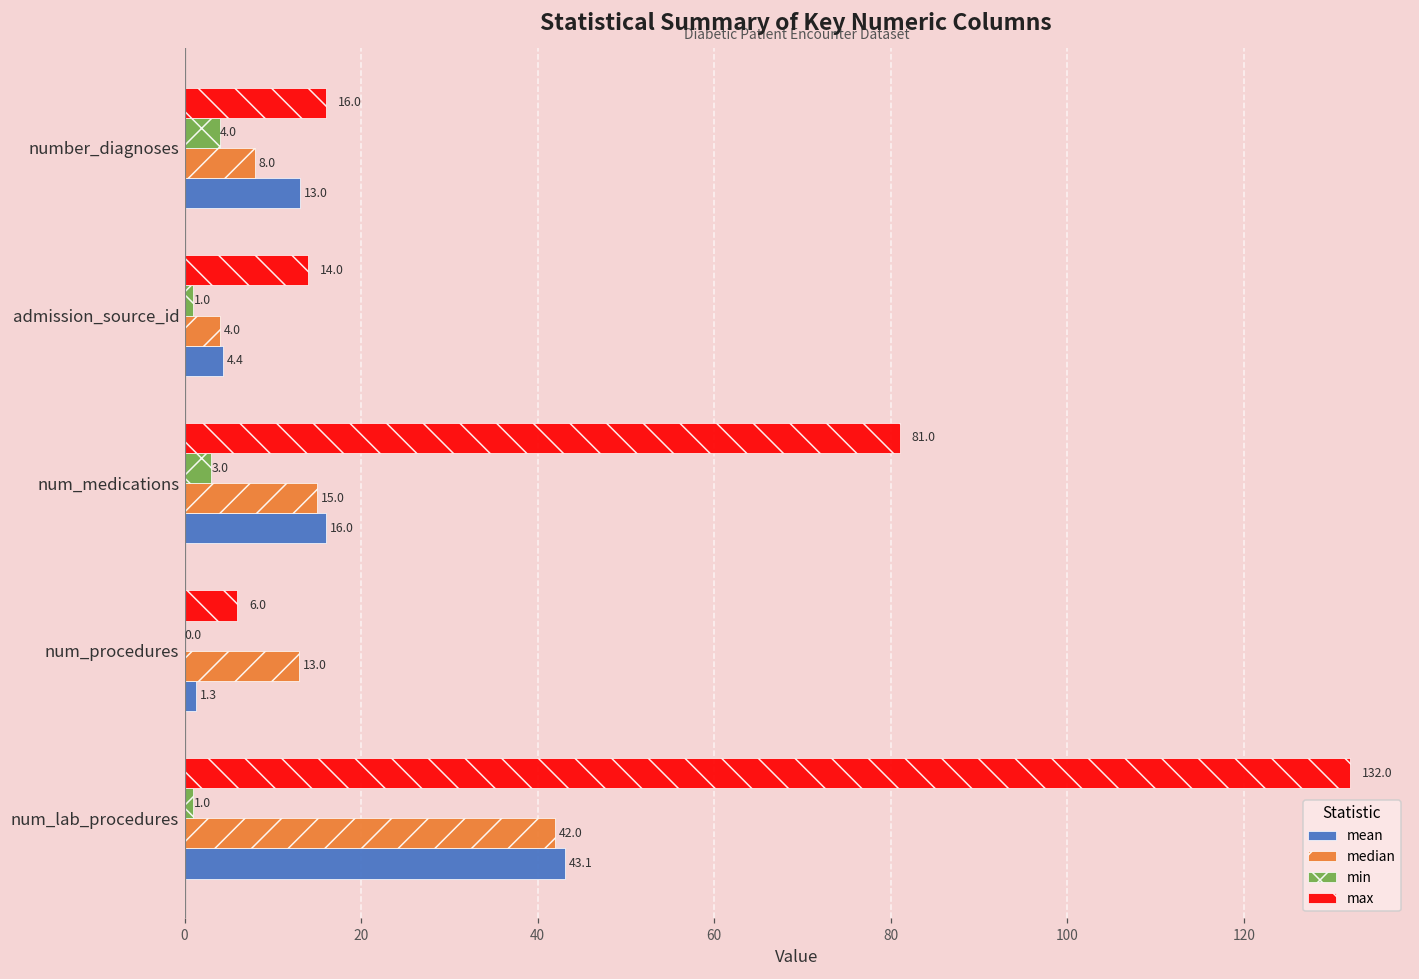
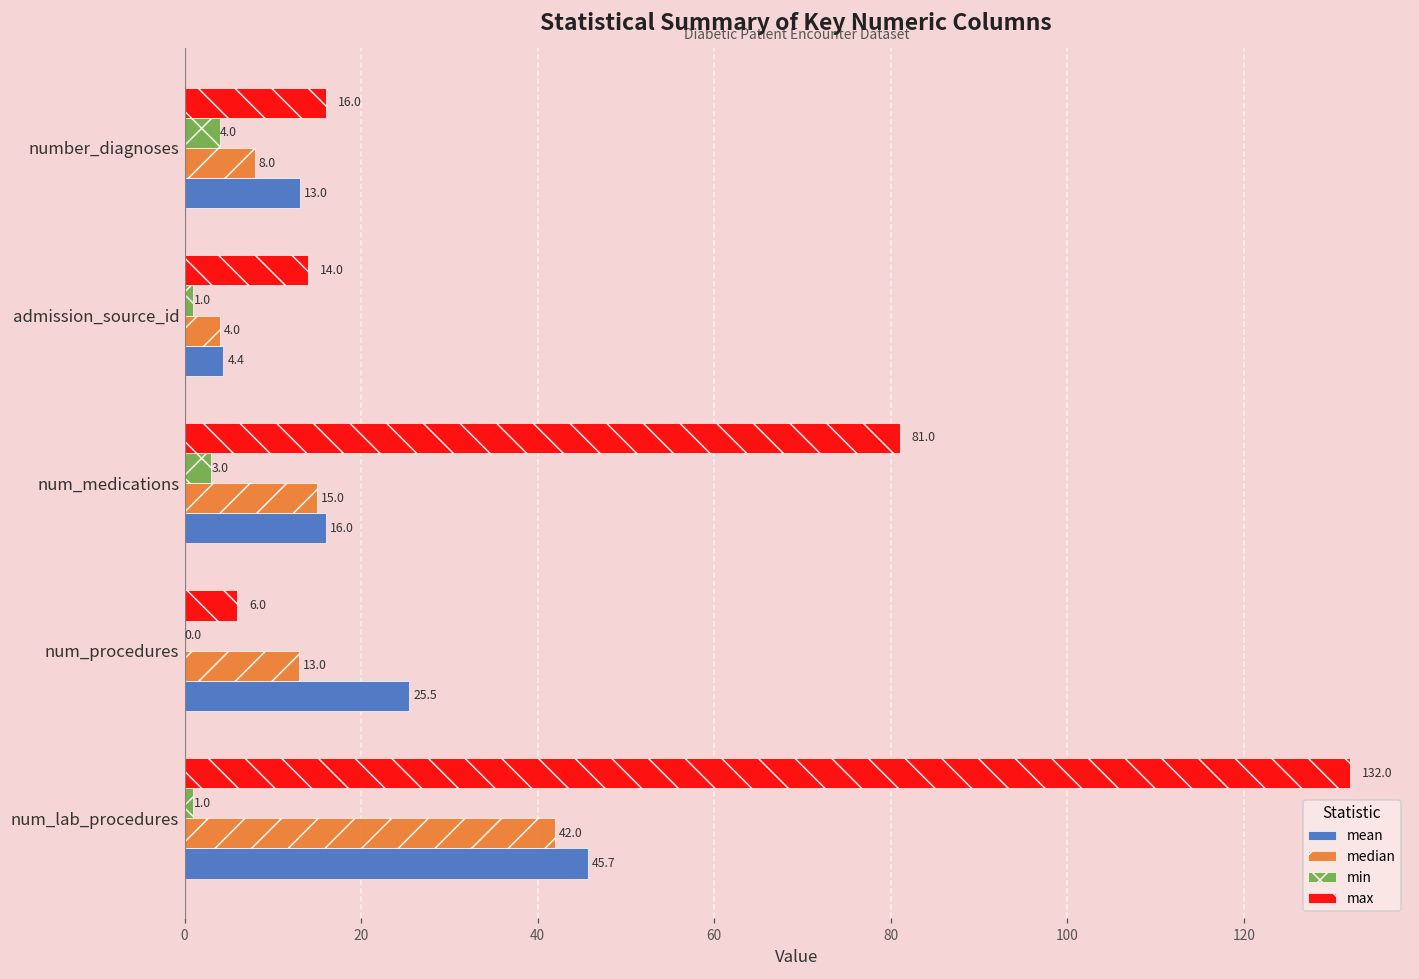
mean, num_procedures: 1.3 -> 25.5
mean, num_lab_procedures: 43.1 -> 45.7
